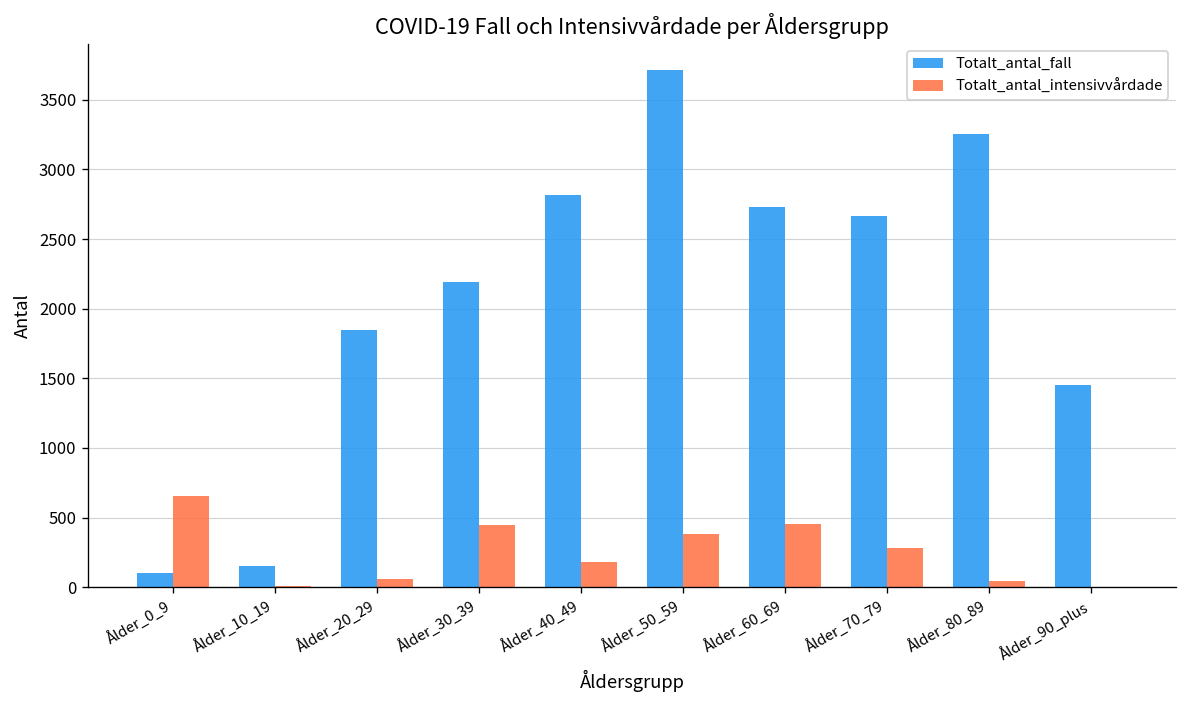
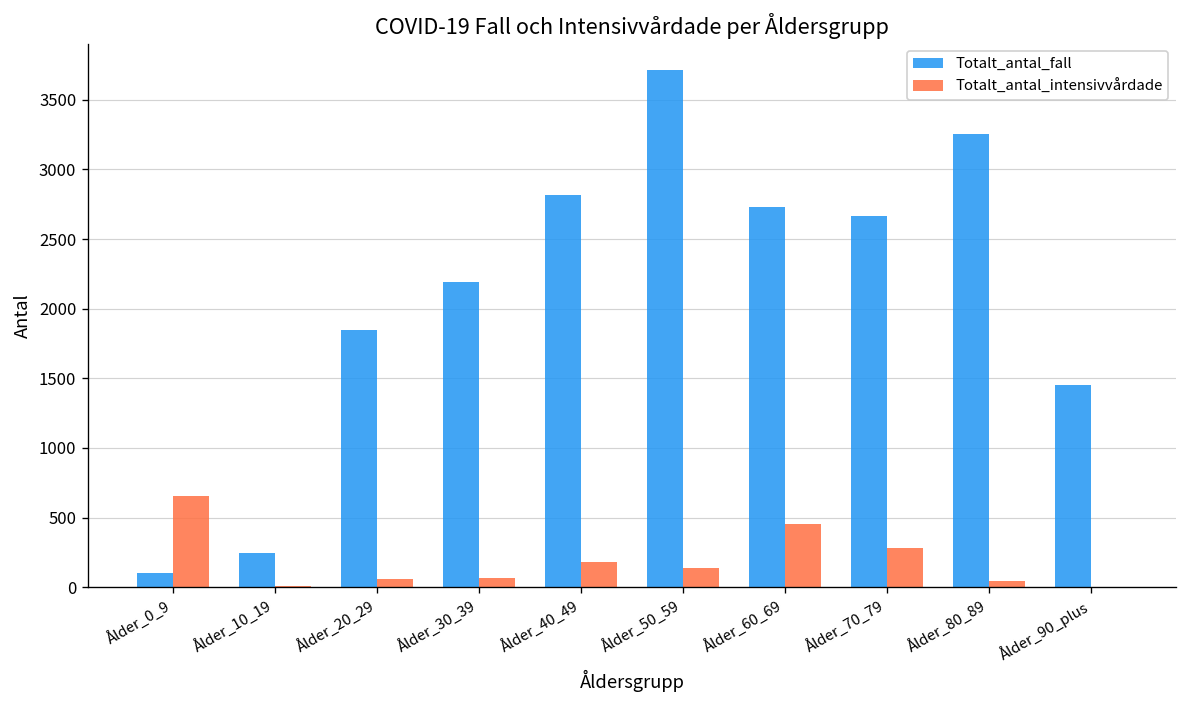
Totalt_antal_fall, Ålder_10_19: 150 -> 250
Totalt_antal_intensivvårdade, Ålder_30_39: 450 -> 70
Totalt_antal_intensivvårdade, Ålder_50_59: 380 -> 140
